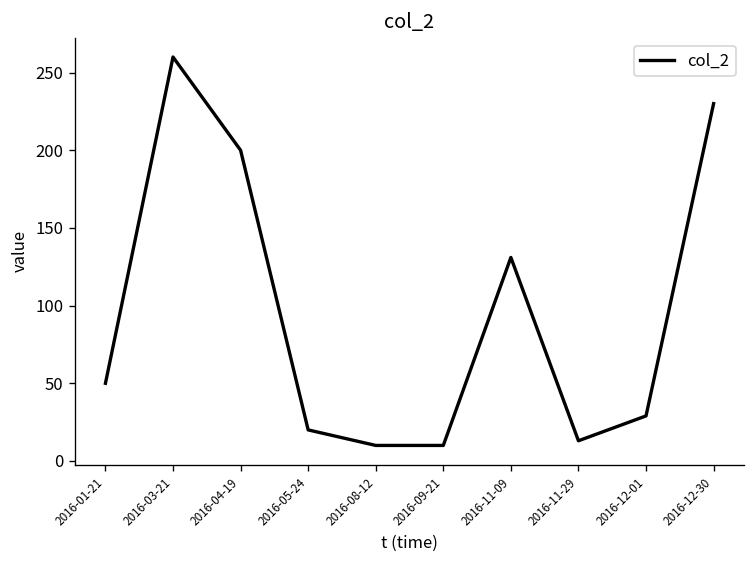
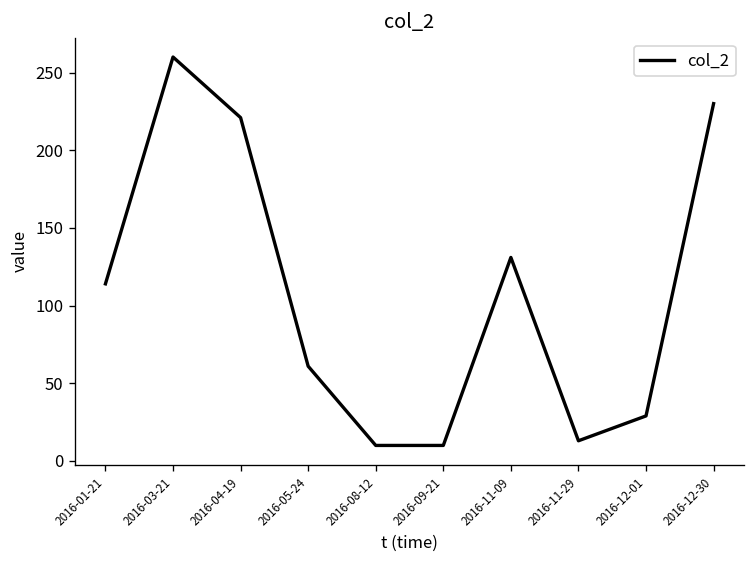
2016-01-21: 50 -> 114
2016-04-19: 200 -> 221
2016-05-24: 20 -> 61
